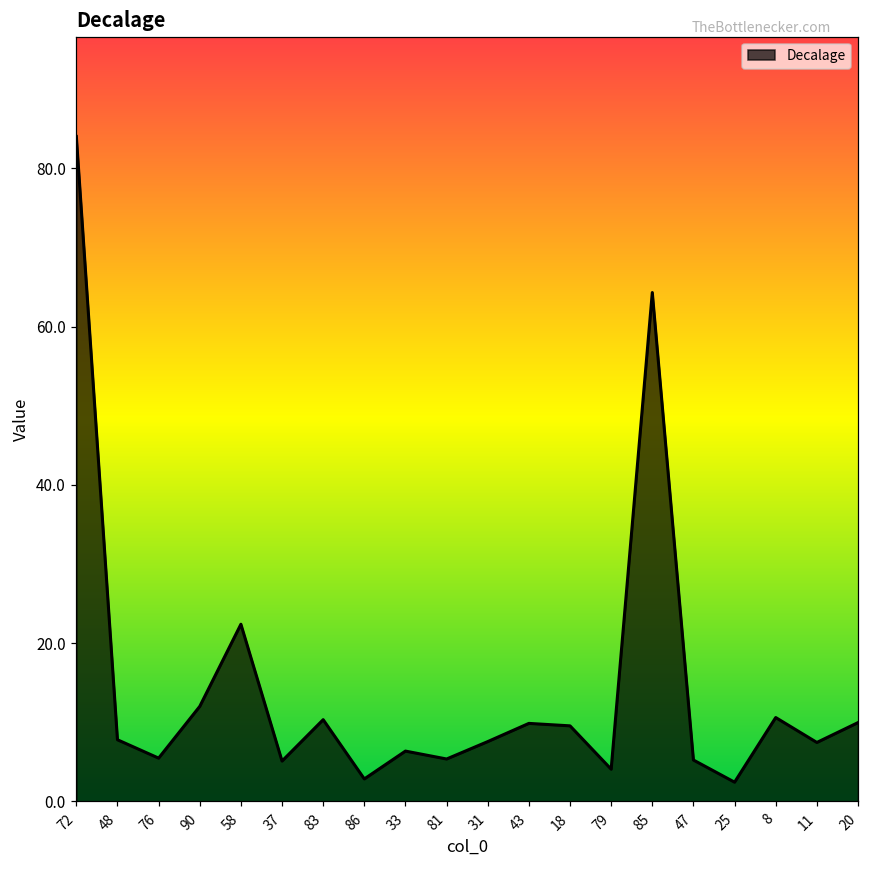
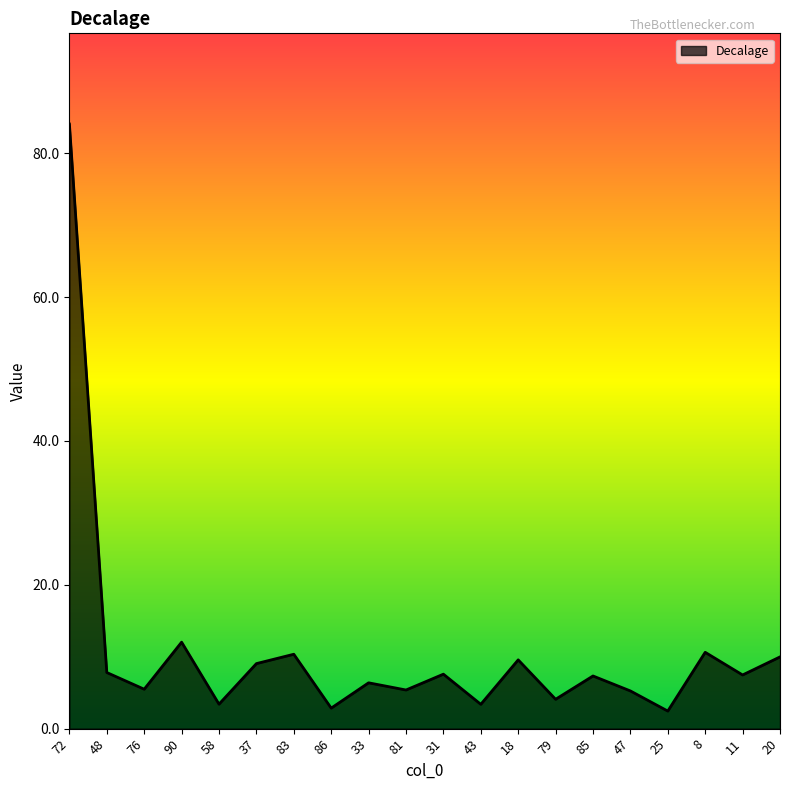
58: 22 -> 3
37: 5 -> 9
43: 10 -> 3
85: 64 -> 7
